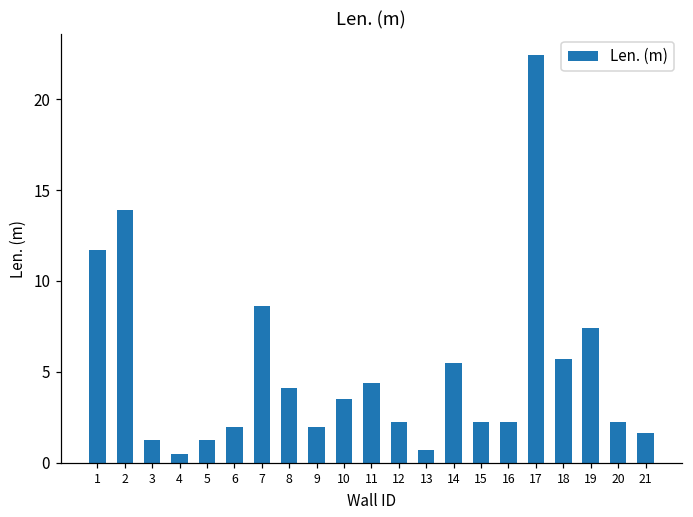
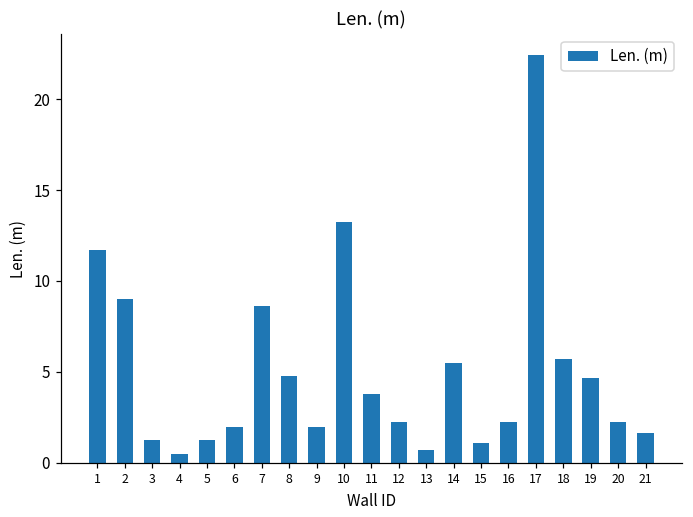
2: 13.9 -> 9.0
8: 4.1 -> 4.8
10: 3.5 -> 13.3
11: 4.4 -> 3.8
15: 2.3 -> 1.1
19: 7.4 -> 4.7
